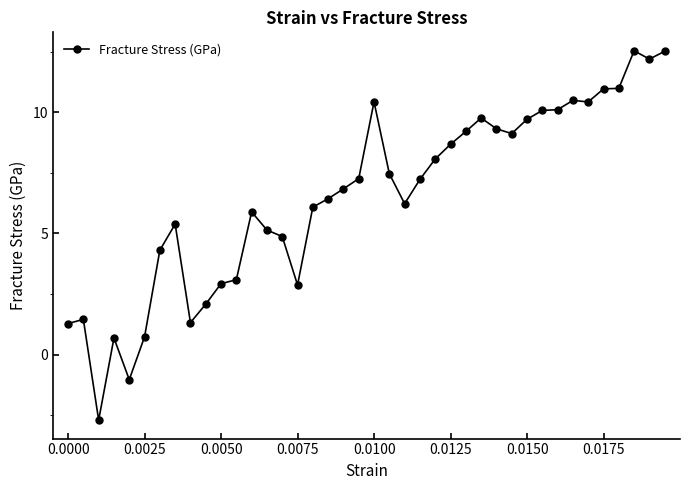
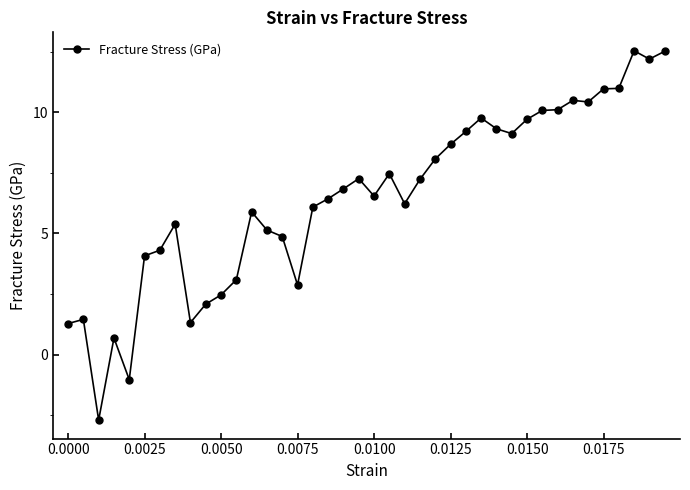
0.0025: 0.7 -> 4.1
0.0050: 2.9 -> 2.5
0.0100: 10.4 -> 6.5
